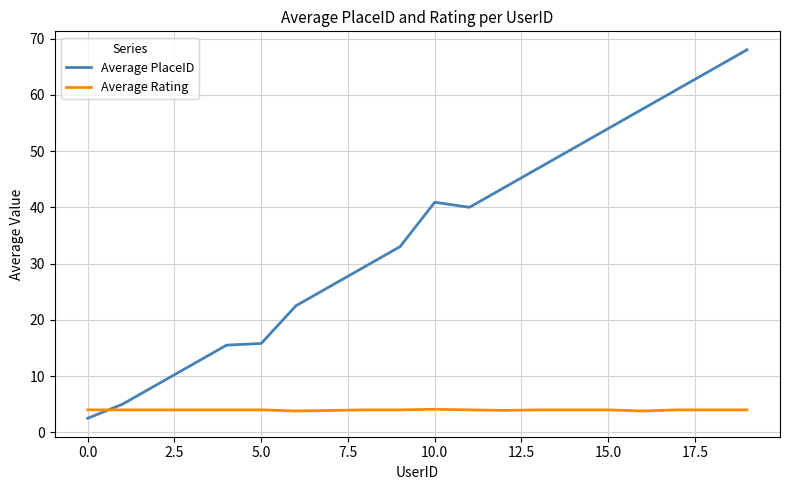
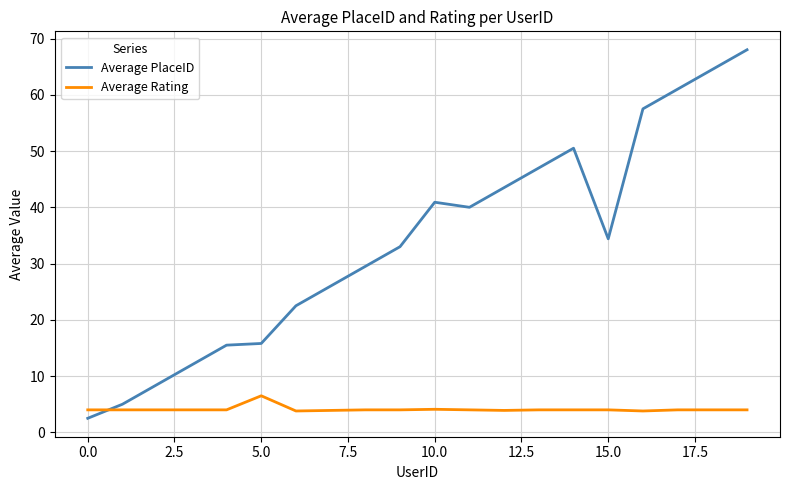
Average Rating, 5.0: 4 -> 7
Average PlaceID, 15.0: 54 -> 34
